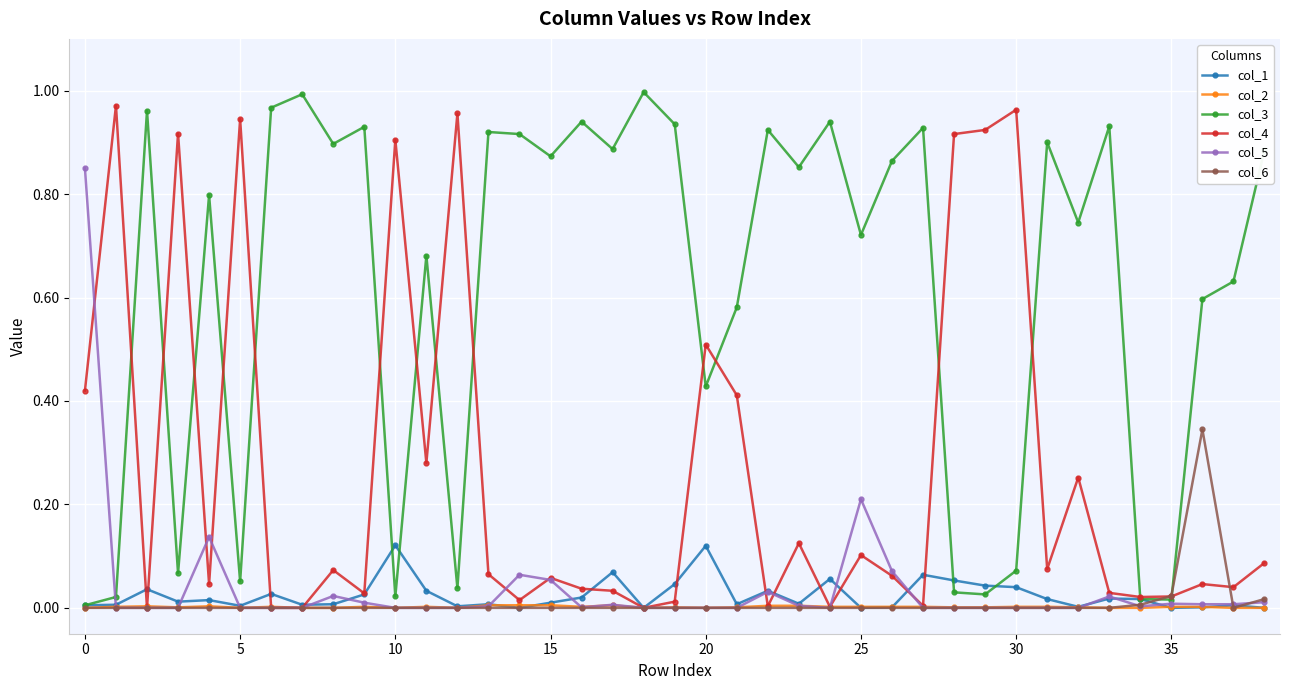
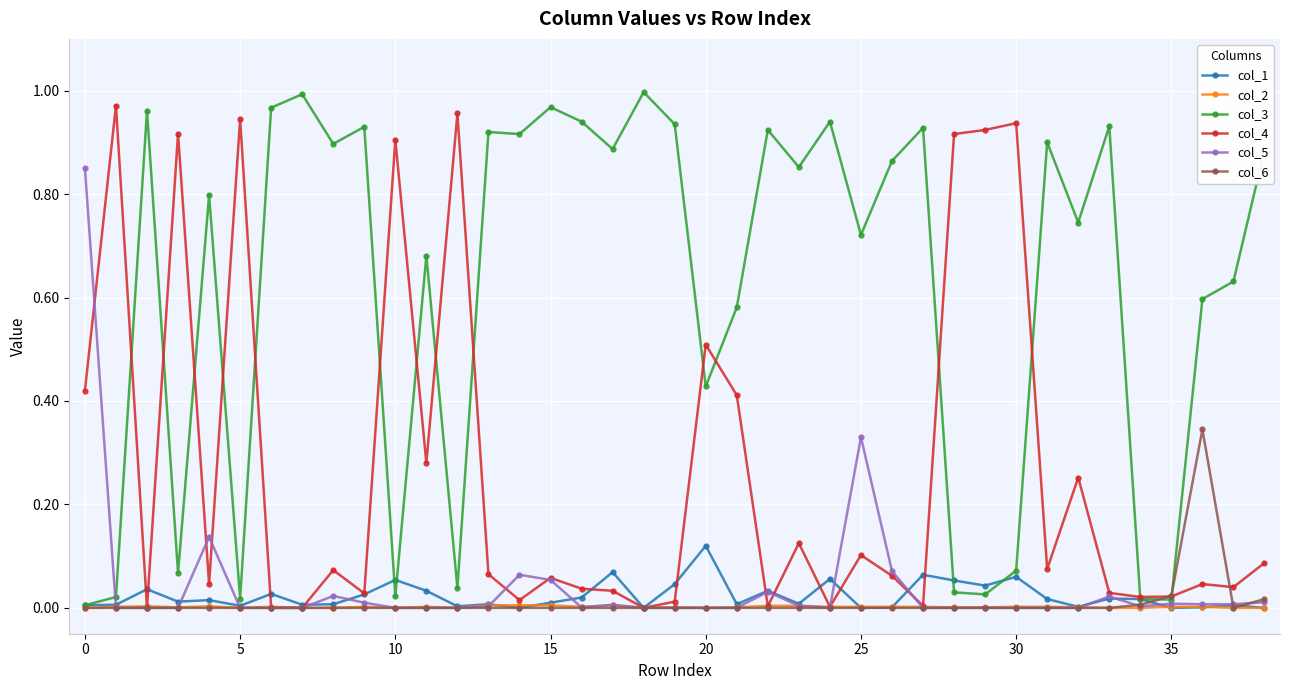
col_3, 5: 0.05 -> 0.02
col_1, 10: 0.12 -> 0.05
col_3, 15: 0.87 -> 0.97
col_5, 25: 0.21 -> 0.33
col_1, 30: 0.04 -> 0.06
col_4, 30: 0.96 -> 0.94
